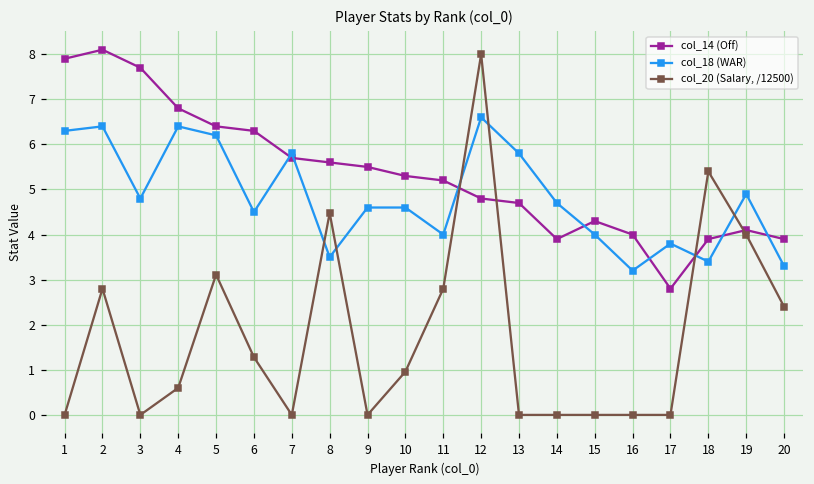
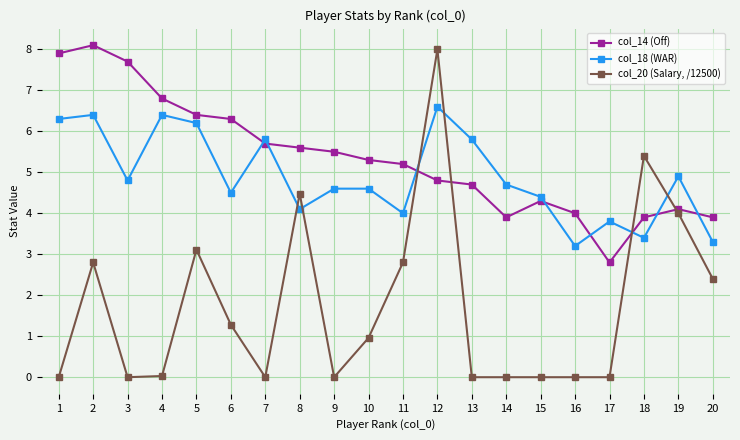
col_20 (Salary, /12500), 4: 0.6 -> 0.0
col_18 (WAR), 8: 3.5 -> 4.1
col_18 (WAR), 15: 4.0 -> 4.4
